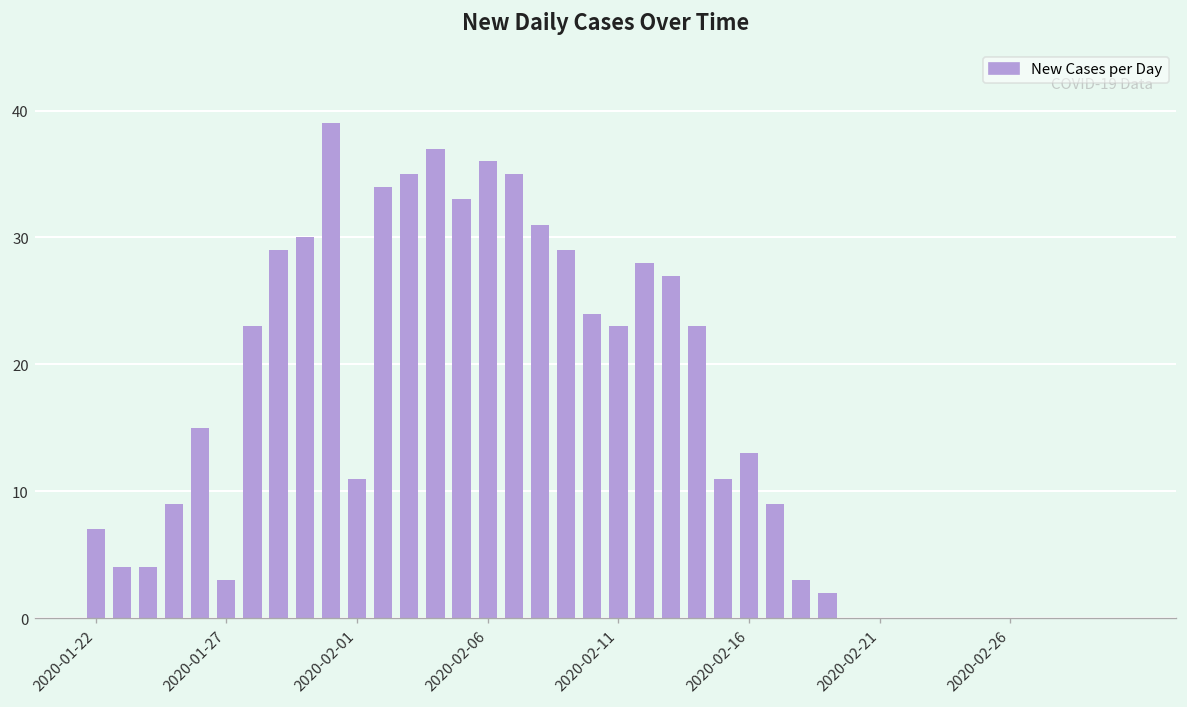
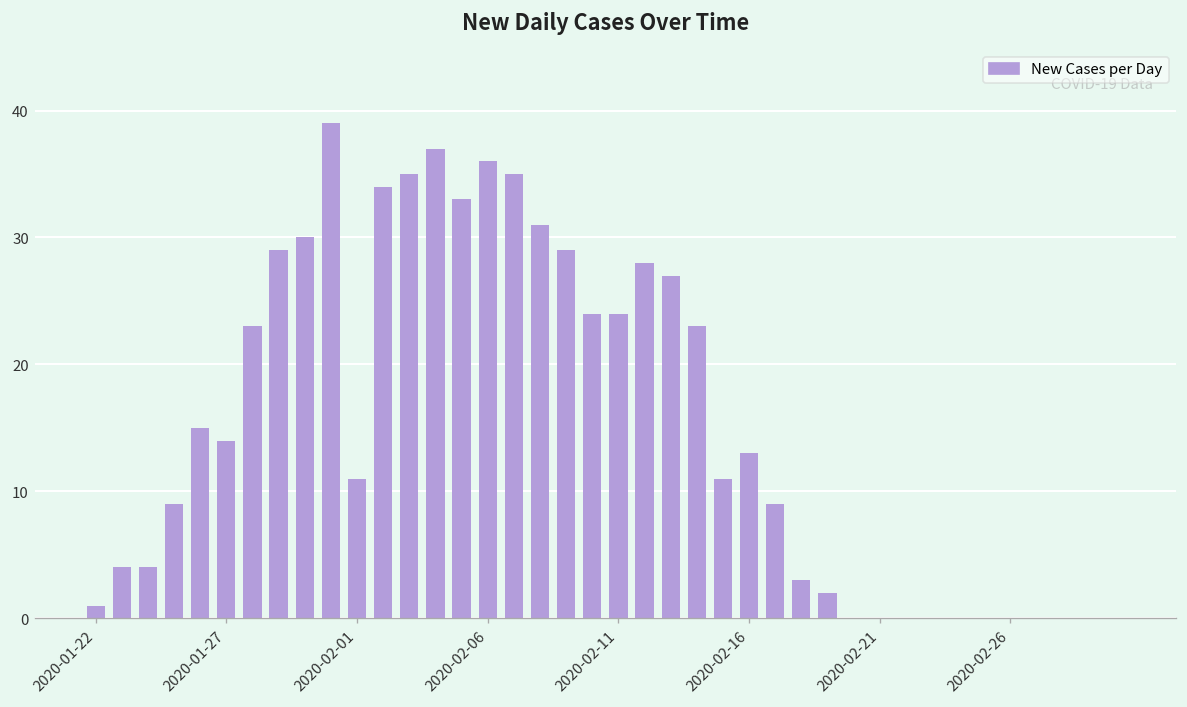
2020-01-22: 7 -> 1
2020-01-27: 3 -> 14
2020-02-11: 23 -> 24
